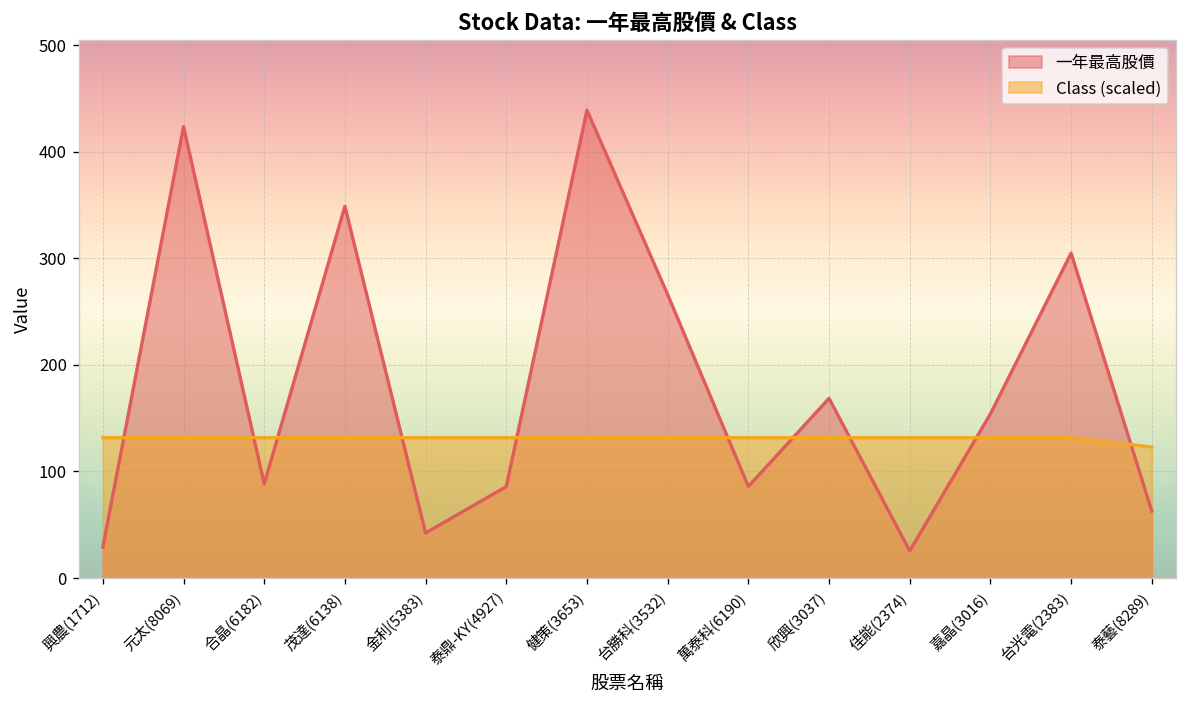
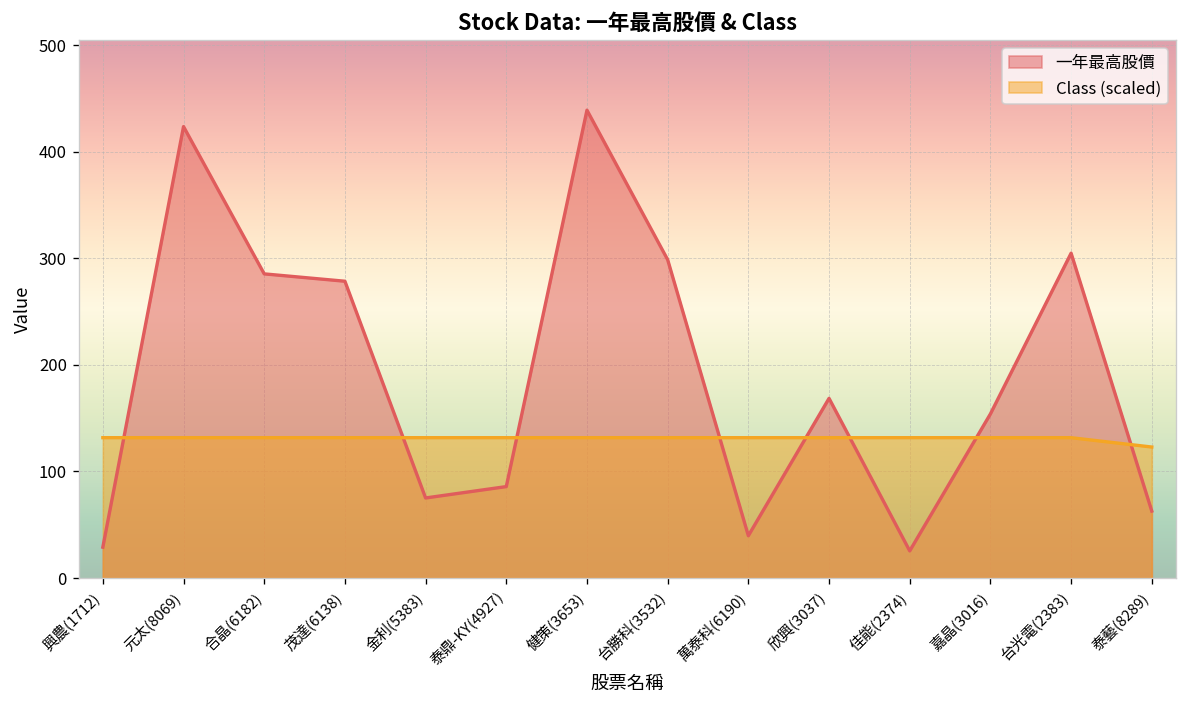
一年最高股價, 合晶(6182): 90 -> 290
一年最高股價, 茂達(6138): 350 -> 280
一年最高股價, 金利(5383): 40 -> 80
一年最高股價, 台勝科(3532): 270 -> 300
一年最高股價, 萬泰科(6190): 90 -> 40
